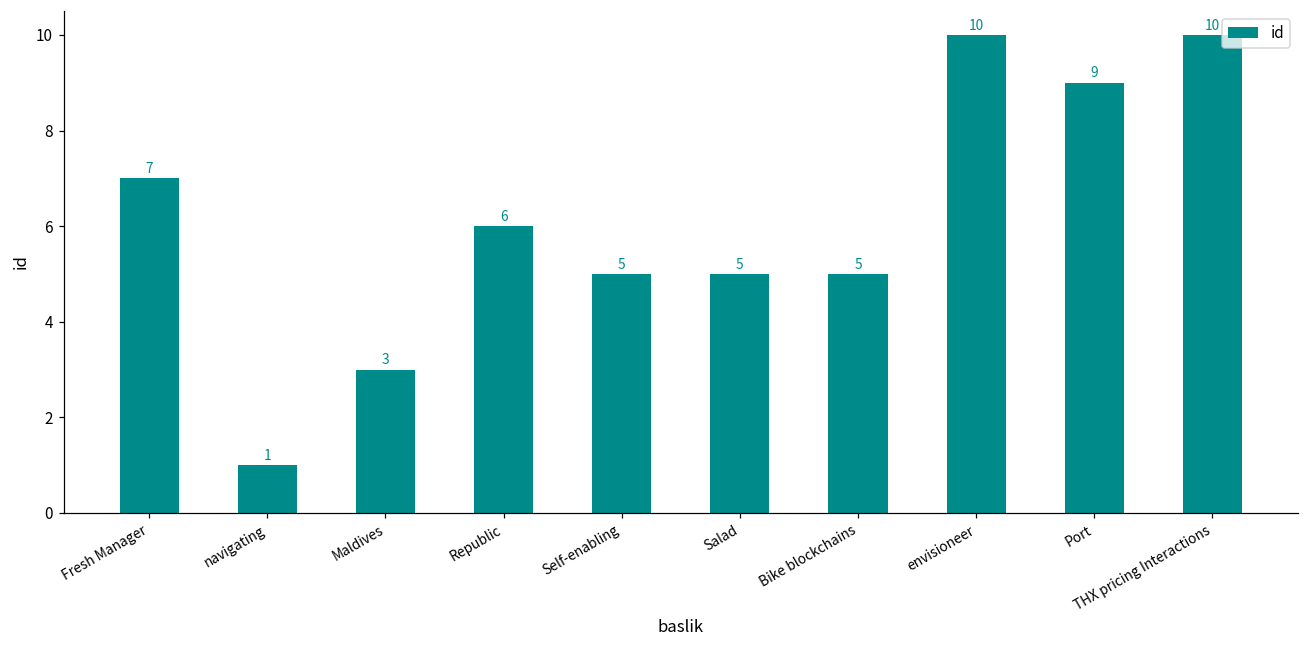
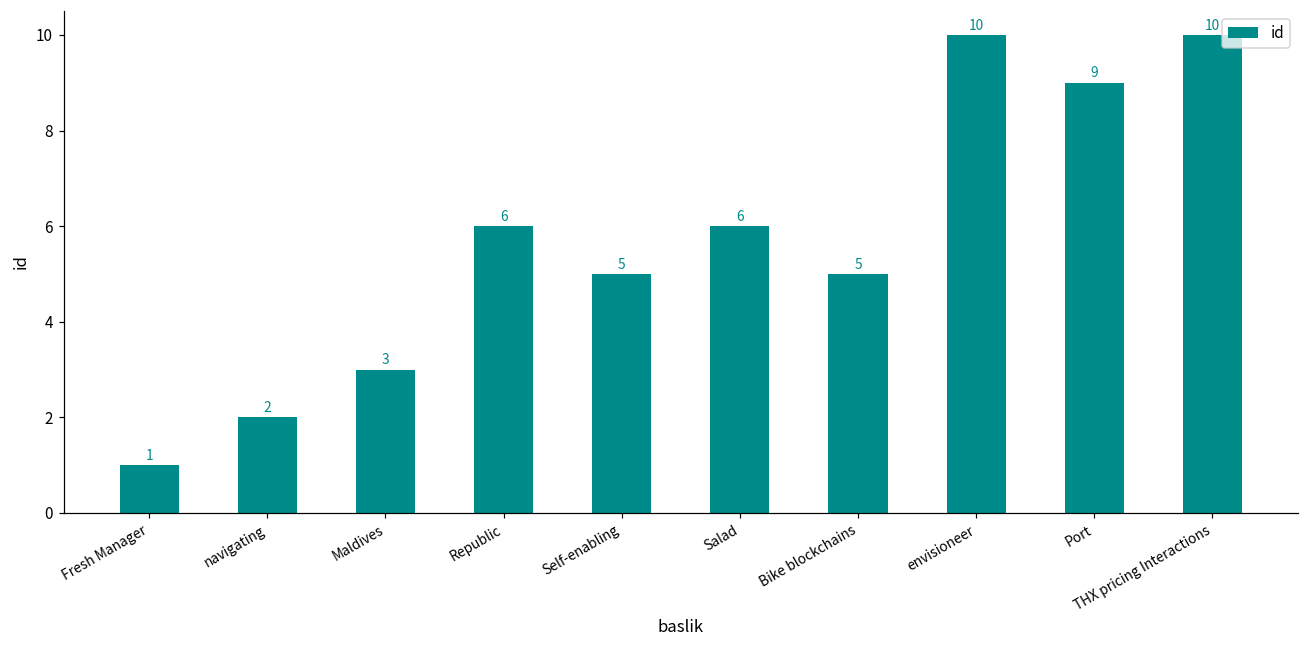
Fresh Manager: 7 -> 1
navigating: 1 -> 2
Salad: 5 -> 6
